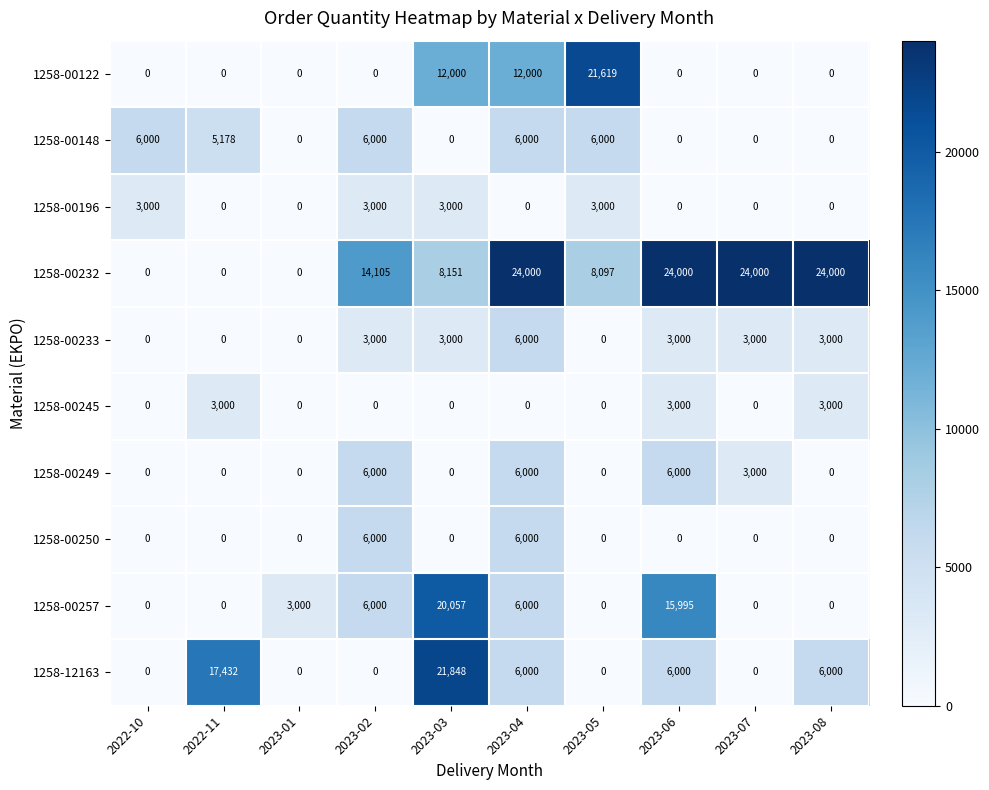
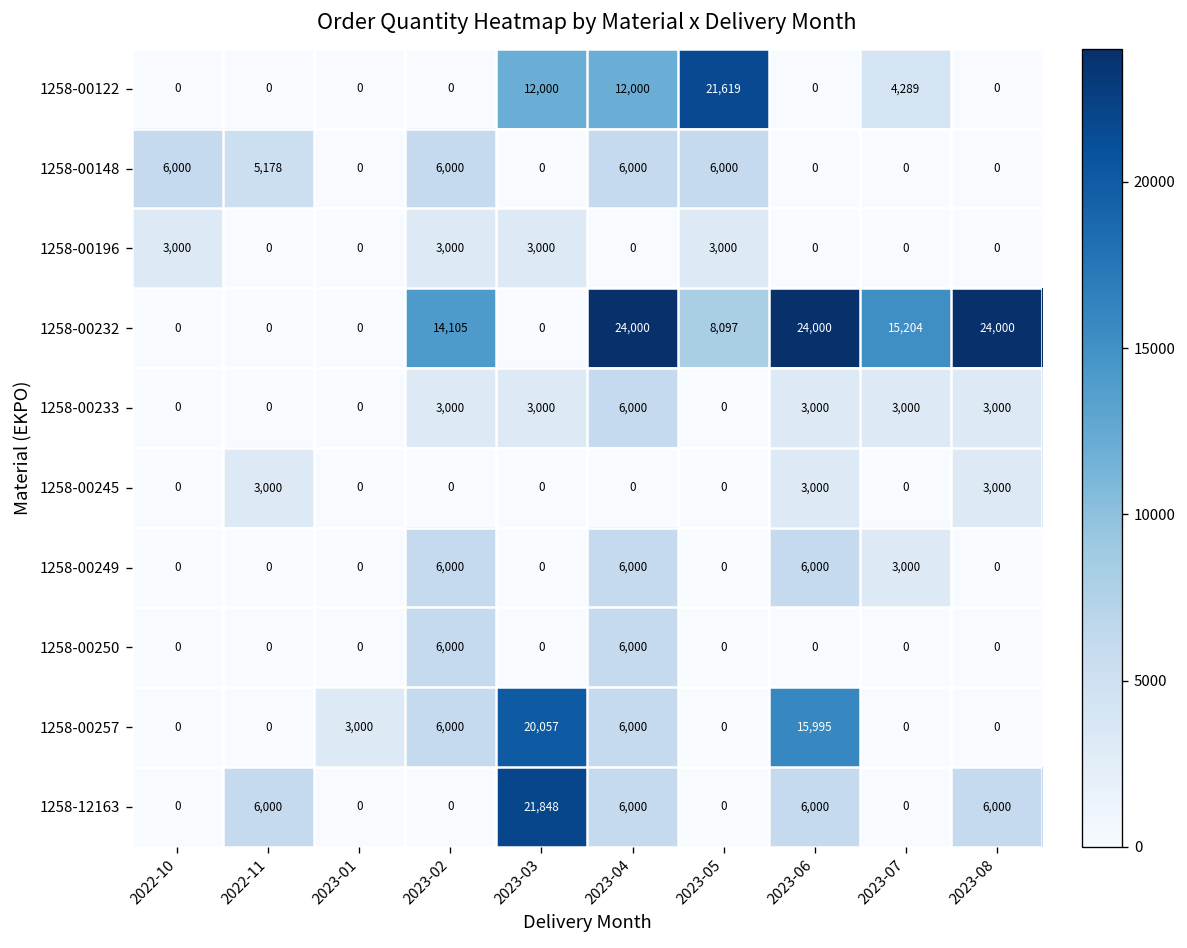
1258-00122, 2023-07: 0 -> 4,289
1258-00232, 2023-03: 8,151 -> 0
1258-00232, 2023-07: 24,000 -> 15,204
1258-12163, 2022-11: 17,432 -> 6,000
